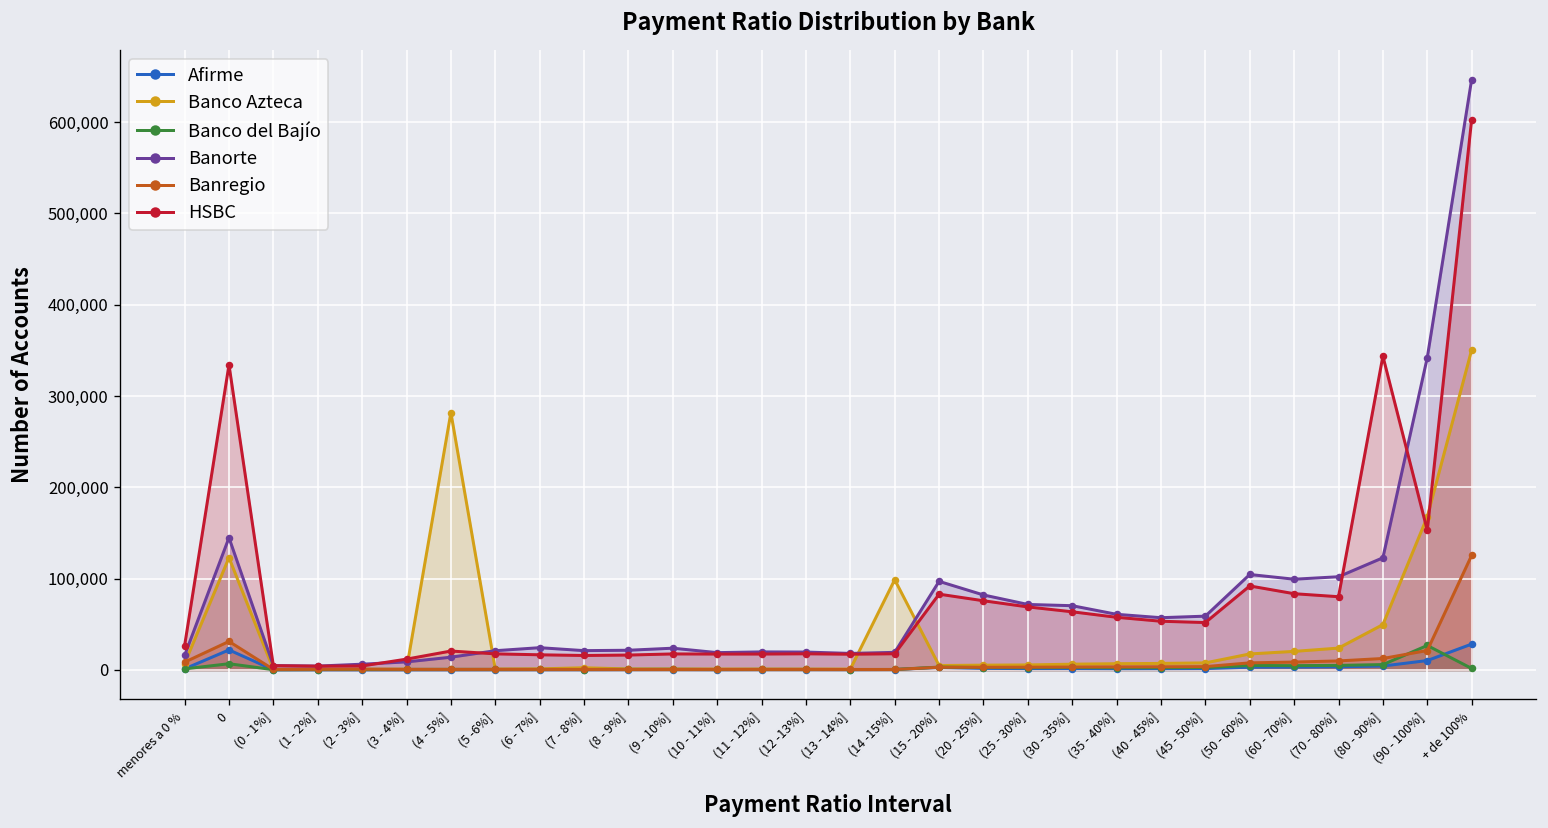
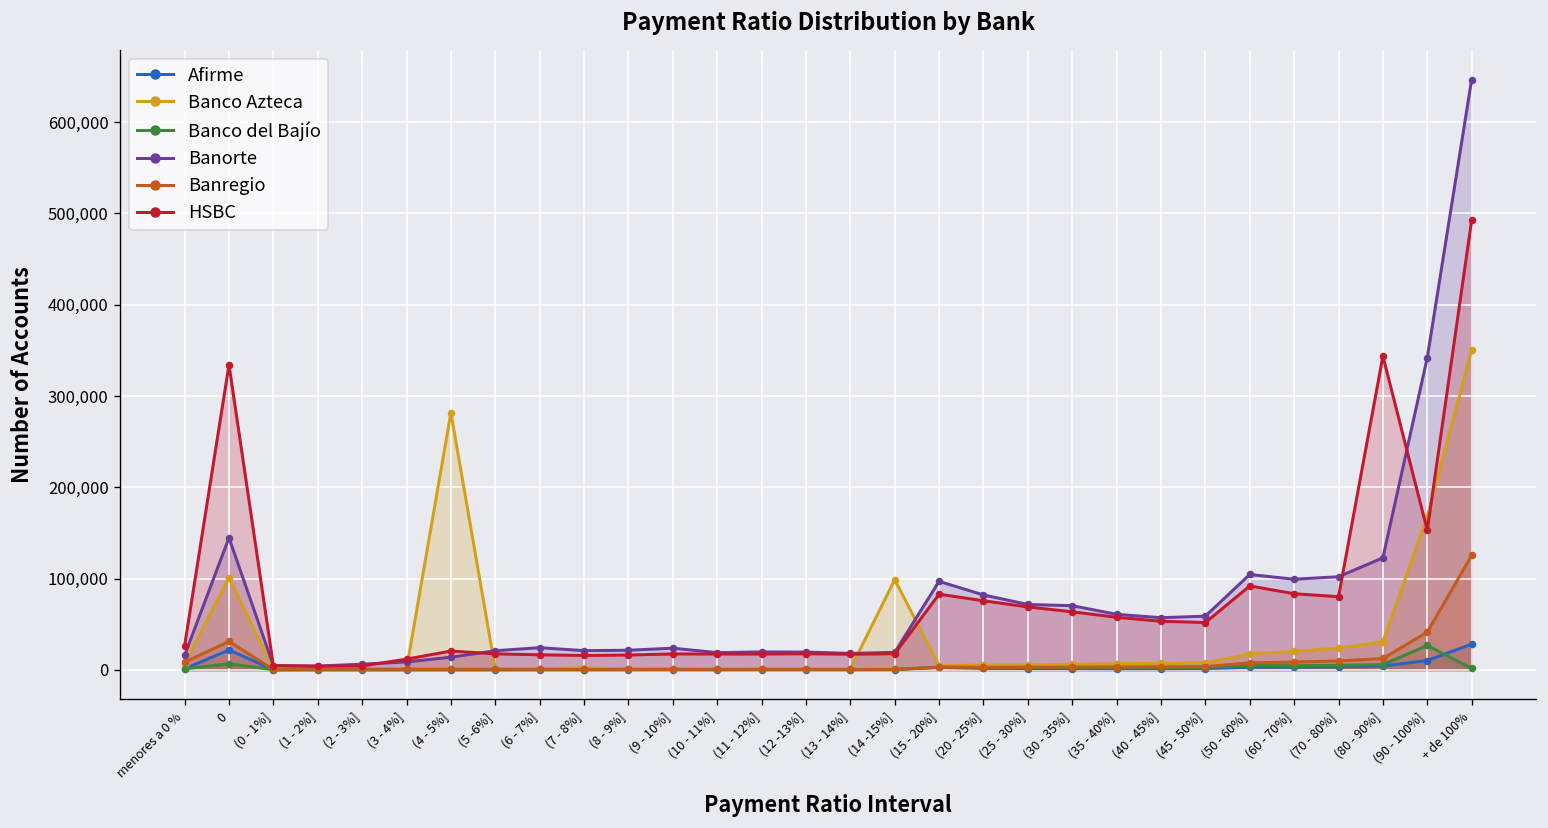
Banco Azteca, 0: 120,000 -> 100,000
Banco Azteca, (80 - 90%]: 50,000 -> 30,000
Banregio, (90 - 100%]: 20,000 -> 40,000
HSBC, + de 100%: 600,000 -> 490,000
